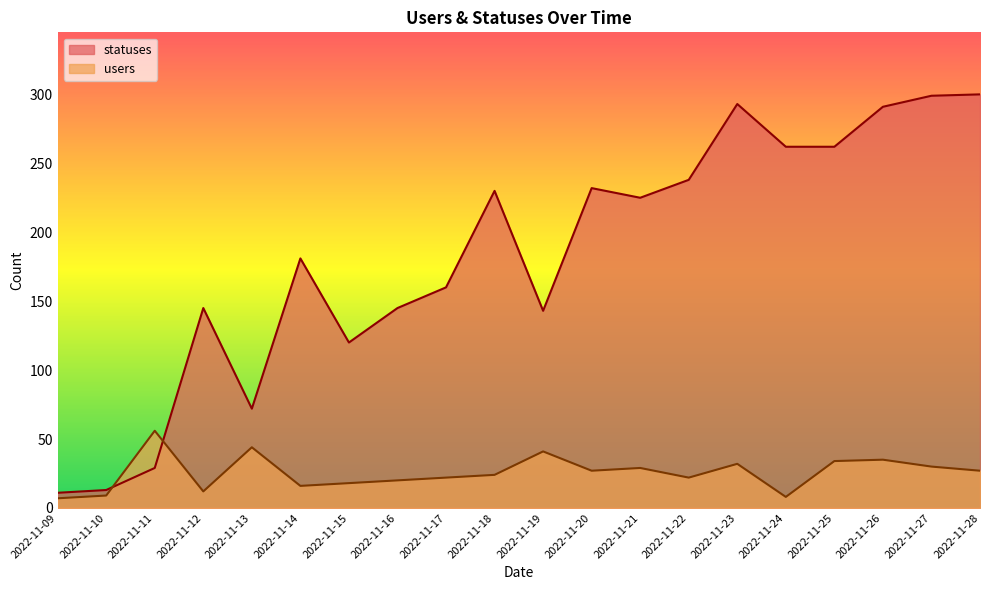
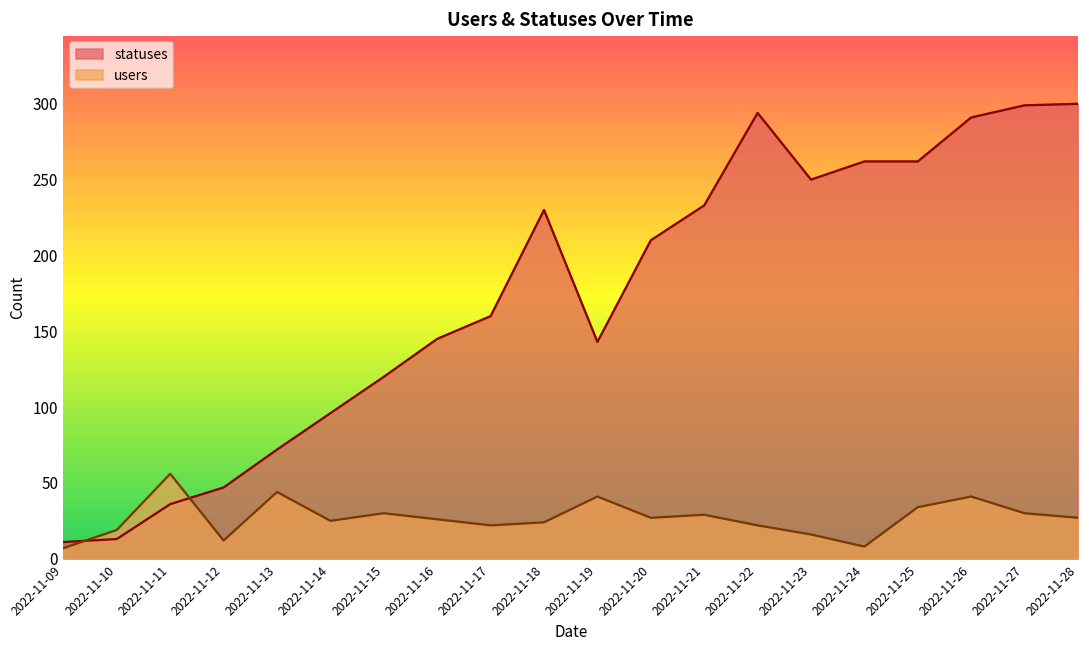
users, 2022-11-10: 9 -> 19
statuses, 2022-11-11: 29 -> 36
statuses, 2022-11-12: 145 -> 47
statuses, 2022-11-14: 181 -> 96
users, 2022-11-14: 16 -> 25
users, 2022-11-15: 18 -> 30
users, 2022-11-16: 20 -> 26
statuses, 2022-11-20: 232 -> 210
statuses, 2022-11-21: 225 -> 233
statuses, 2022-11-22: 238 -> 294
statuses, 2022-11-23: 293 -> 250
users, 2022-11-23: 32 -> 16
users, 2022-11-26: 35 -> 41
